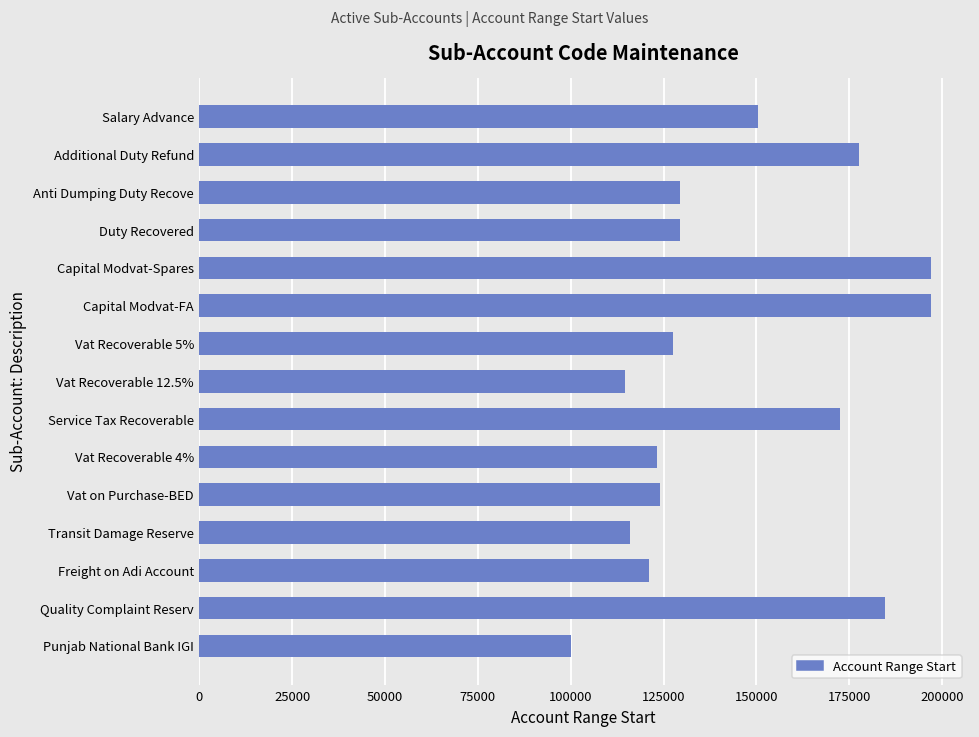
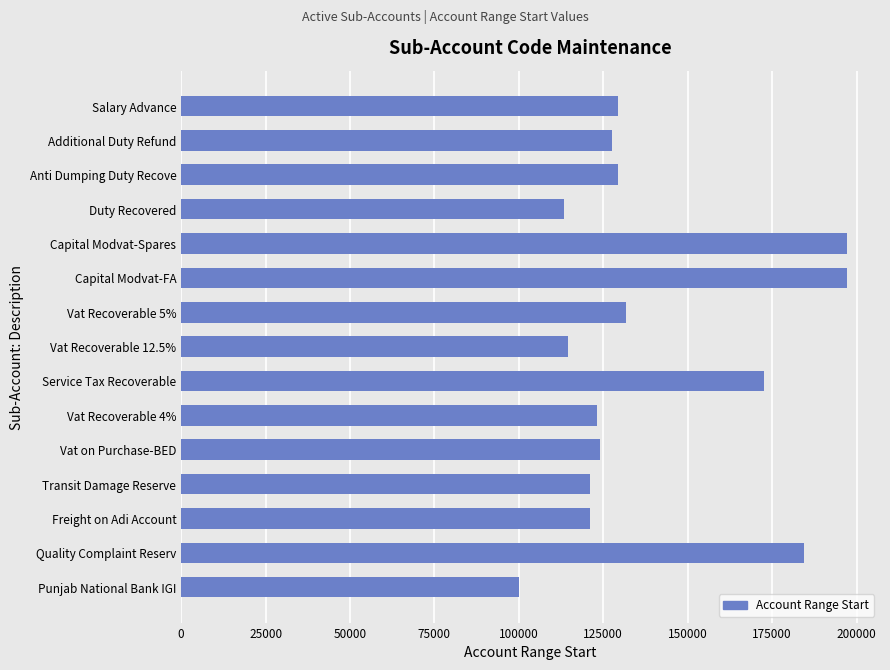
Salary Advance: 150000 -> 130000
Additional Duty Refund: 178000 -> 128000
Duty Recovered: 130000 -> 113000
Vat Recoverable 5%: 128000 -> 132000
Transit Damage Reserve: 116000 -> 121000
